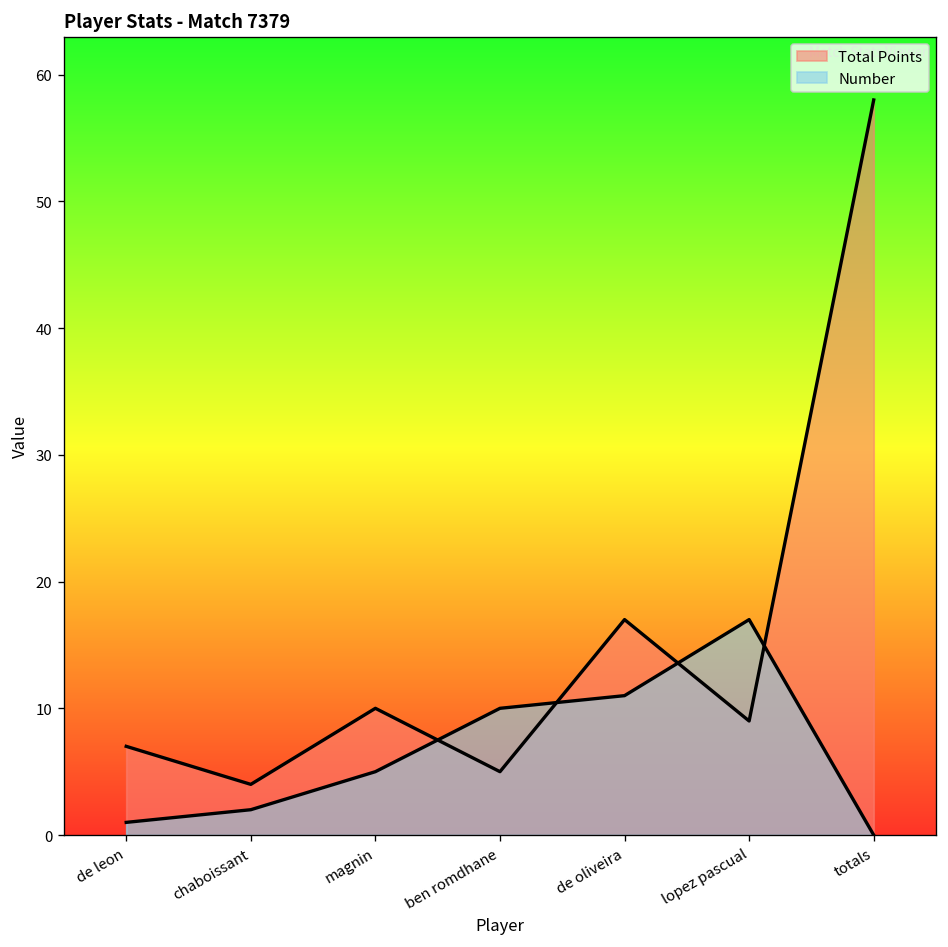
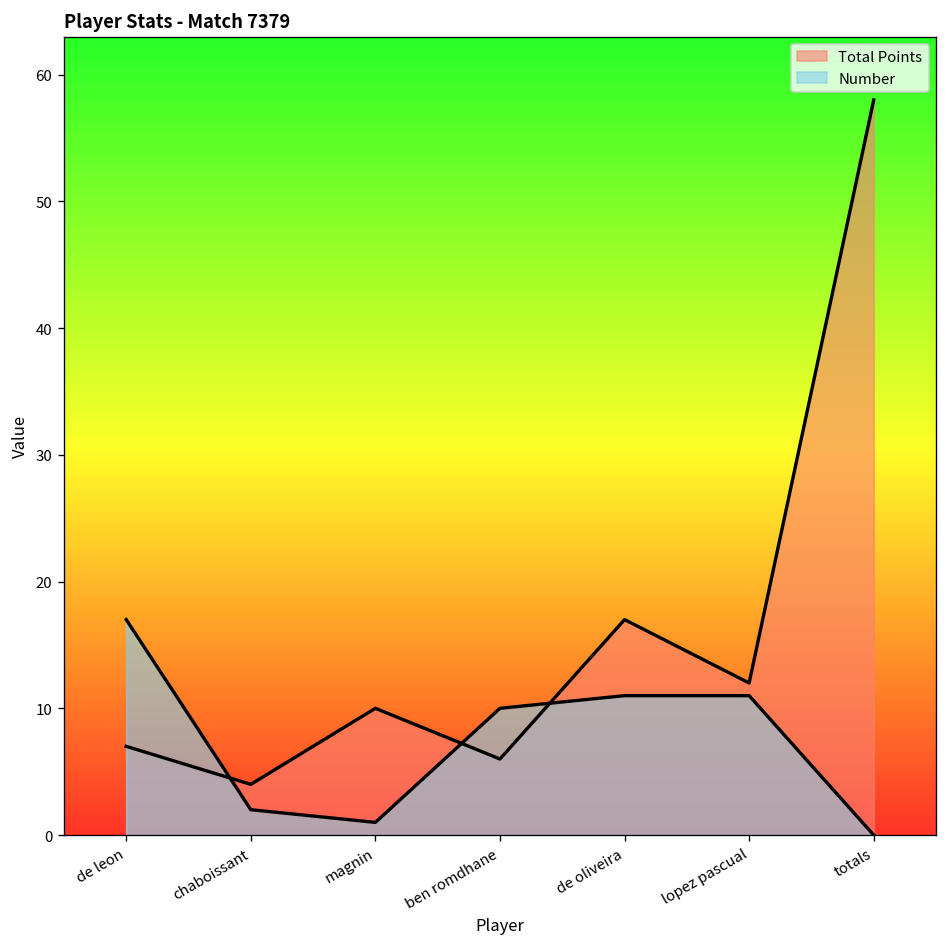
Number, de leon: 1 -> 17
Number, magnin: 5 -> 1
Total Points, ben romdhane: 5 -> 6
Total Points, lopez pascual: 9 -> 12
Number, lopez pascual: 17 -> 11
